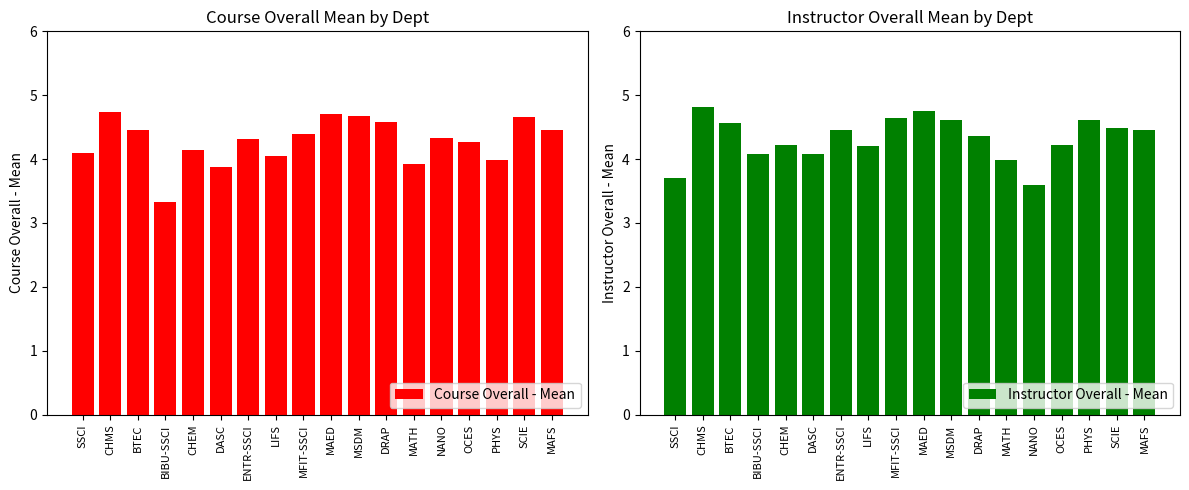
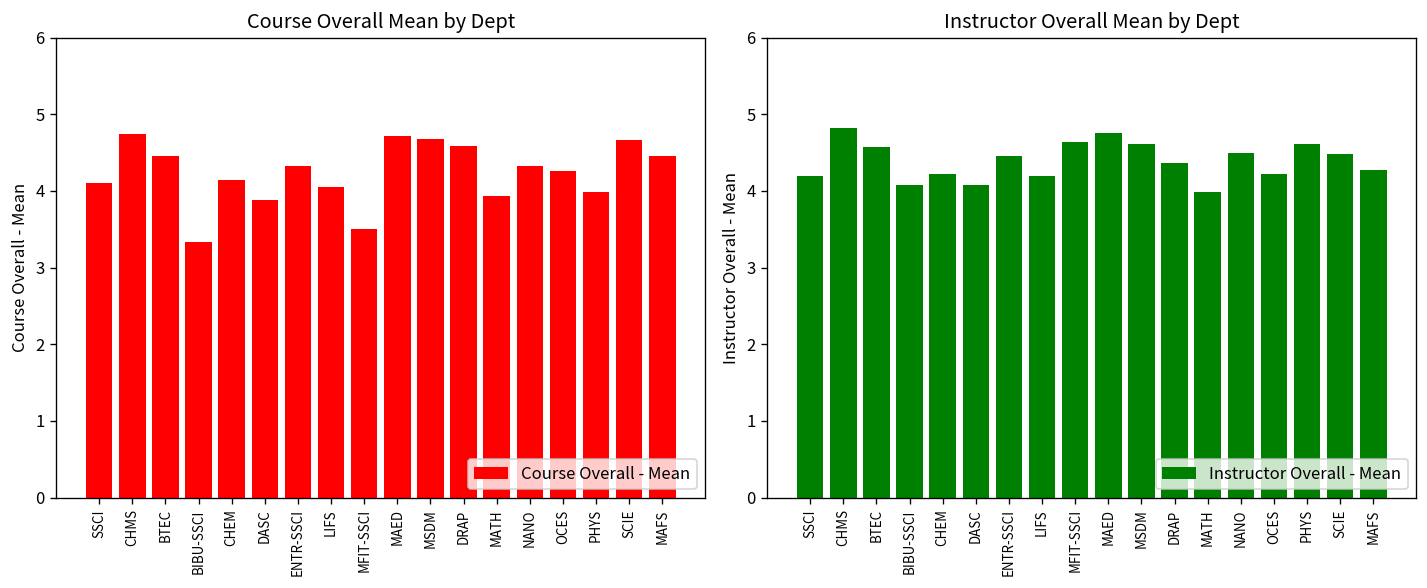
Course Overall Mean by Dept, MFIT-SSCI: 4.4 -> 3.5
Instructor Overall Mean by Dept, SSCI: 3.7 -> 4.2
Instructor Overall Mean by Dept, NANO: 3.6 -> 4.5
Instructor Overall Mean by Dept, MAFS: 4.5 -> 4.3
